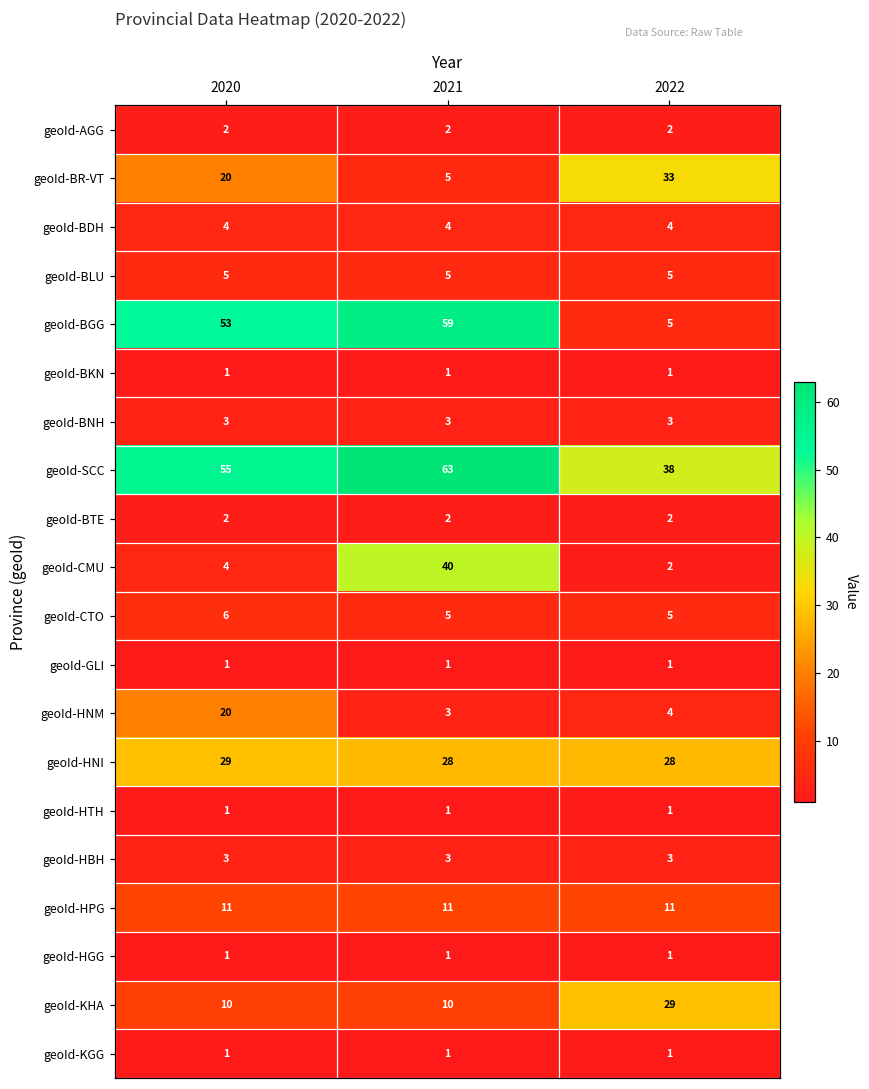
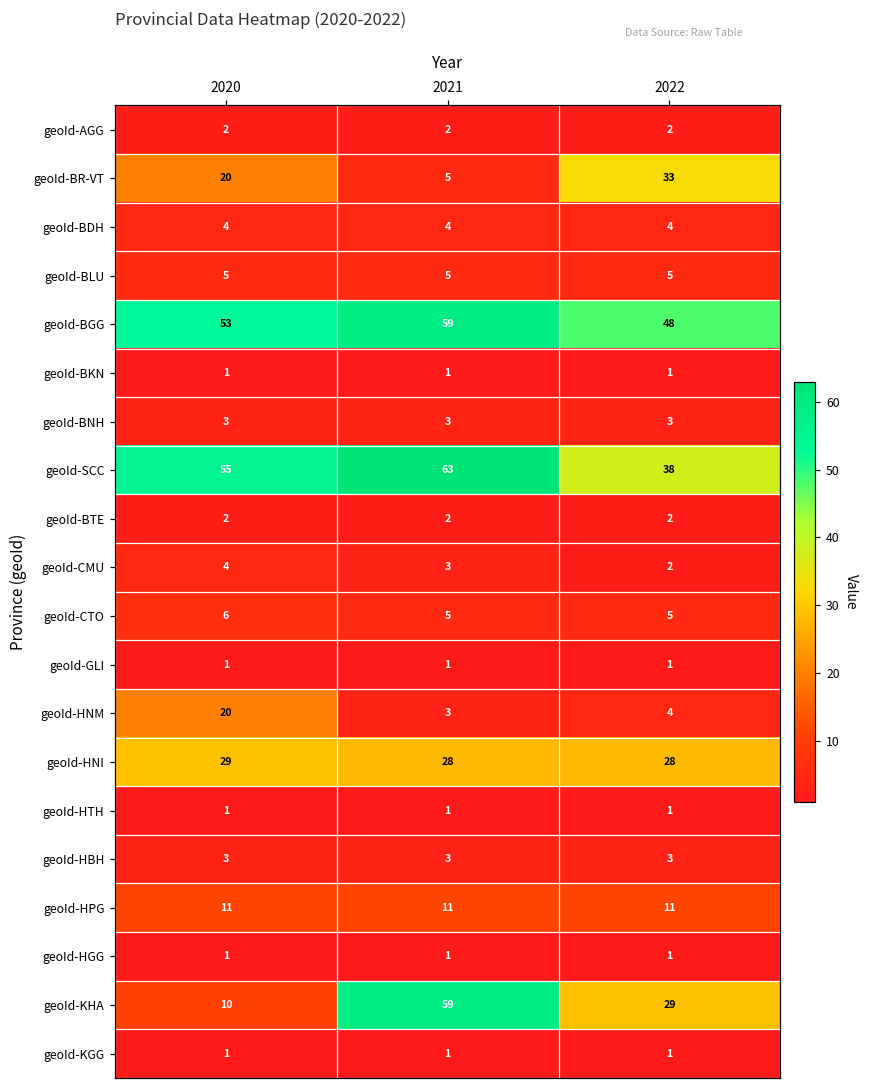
geoId-BGG, 2022: 5 -> 48
geoId-CMU, 2021: 40 -> 3
geoId-KHA, 2021: 10 -> 59
